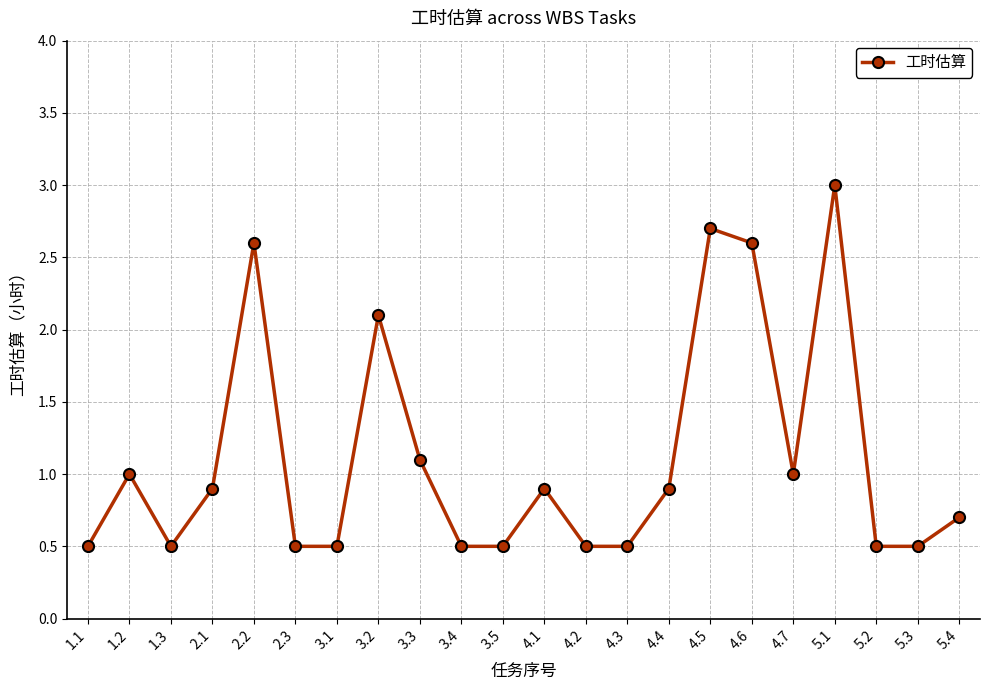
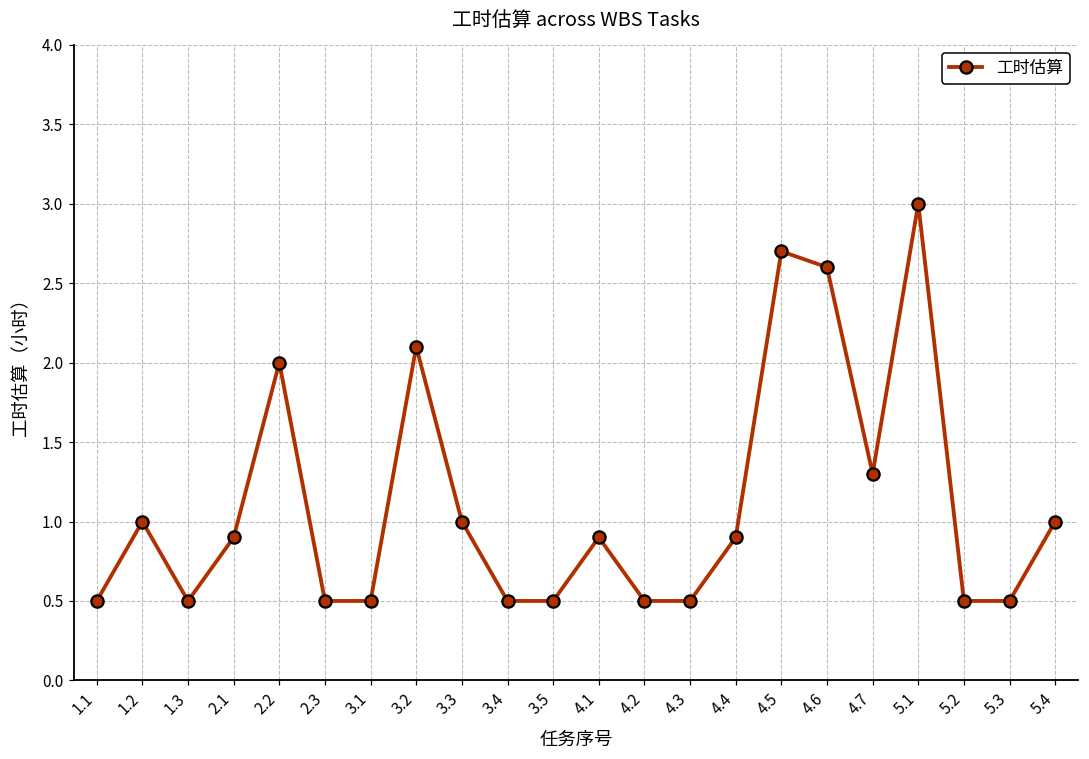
2.2: 2.6 -> 2.0
3.3: 1.1 -> 1.0
4.7: 1.0 -> 1.3
5.4: 0.7 -> 1.0
